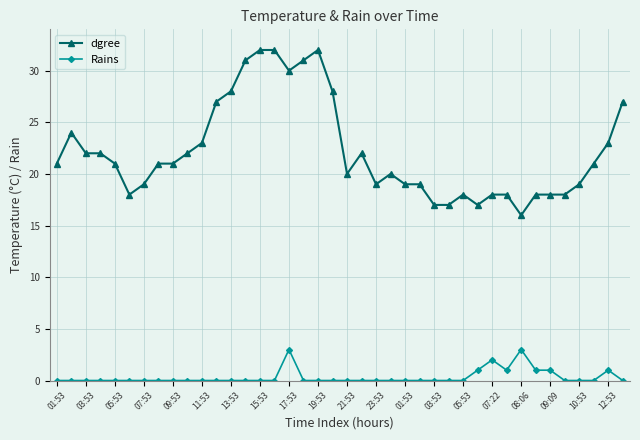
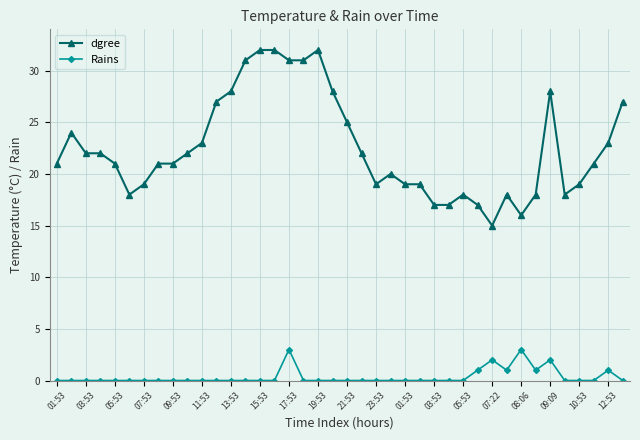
dgree, 17:53: 30 -> 31
dgree, 21:53: 20 -> 25
dgree, 07:22: 18 -> 15
dgree, 09:09: 18 -> 28
Rains, 09:09: 1 -> 2
